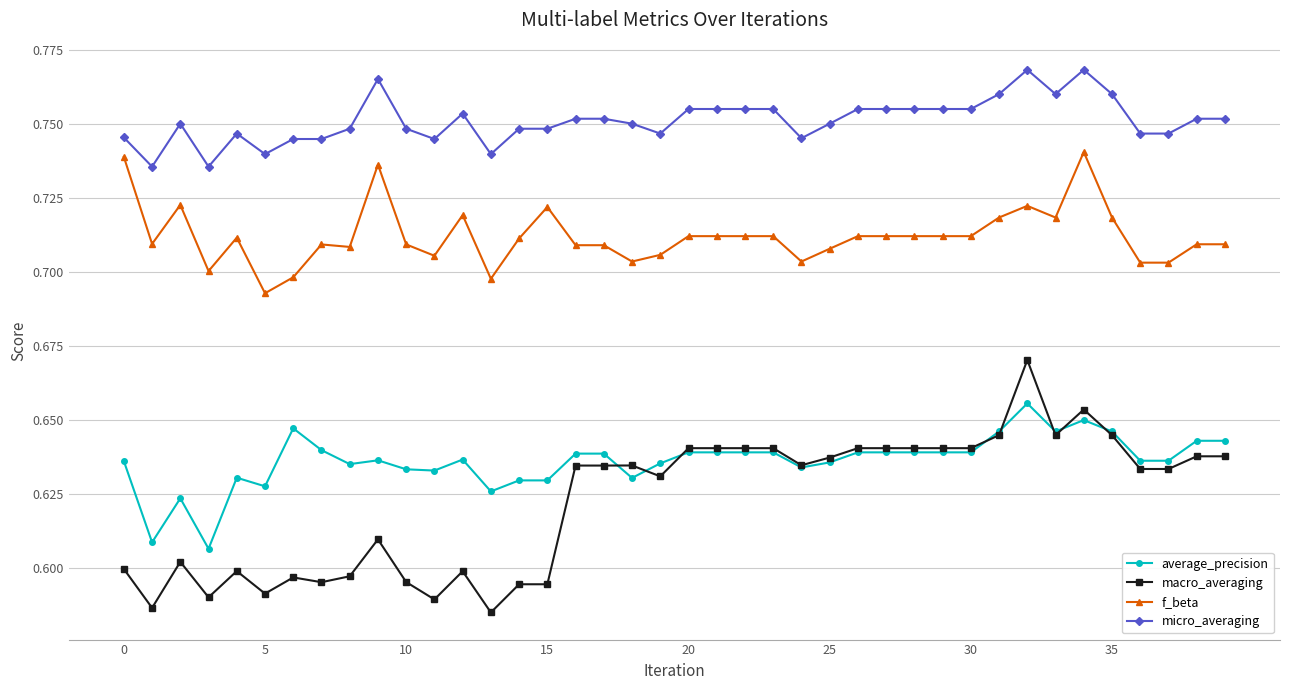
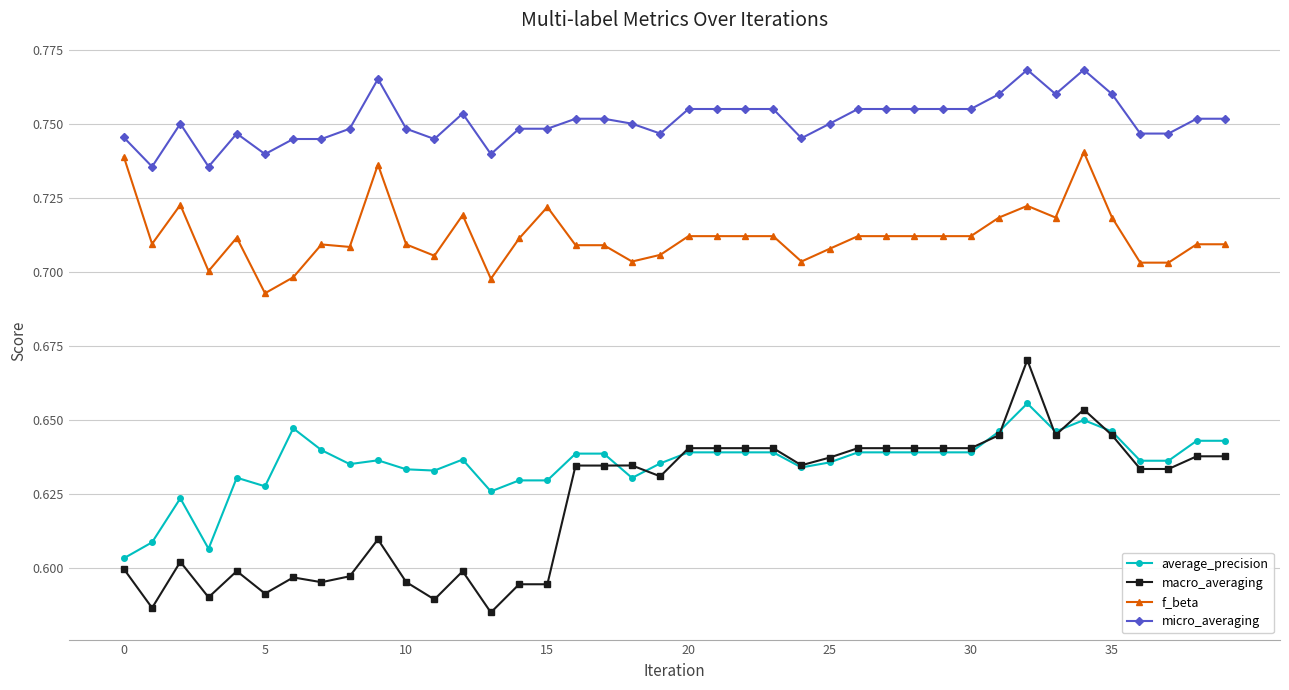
average_precision, 0: 0.636 -> 0.603
